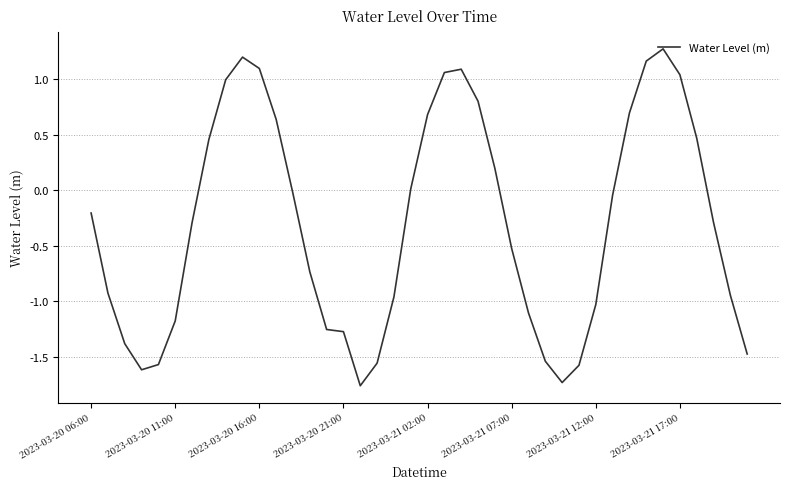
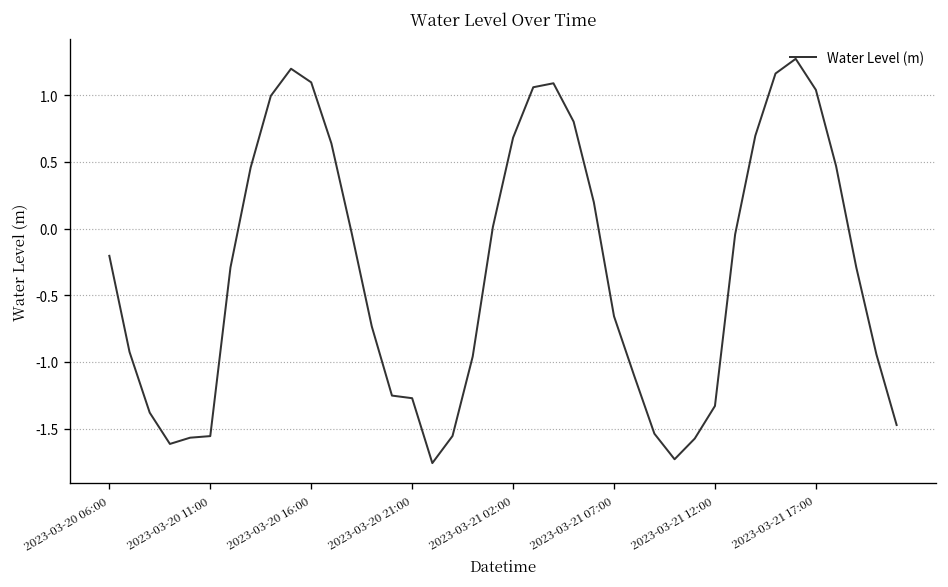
2023-03-20 11:00: -1.18 -> -1.56
2023-03-21 07:00: -0.52 -> -0.66
2023-03-21 12:00: -1.03 -> -1.33
